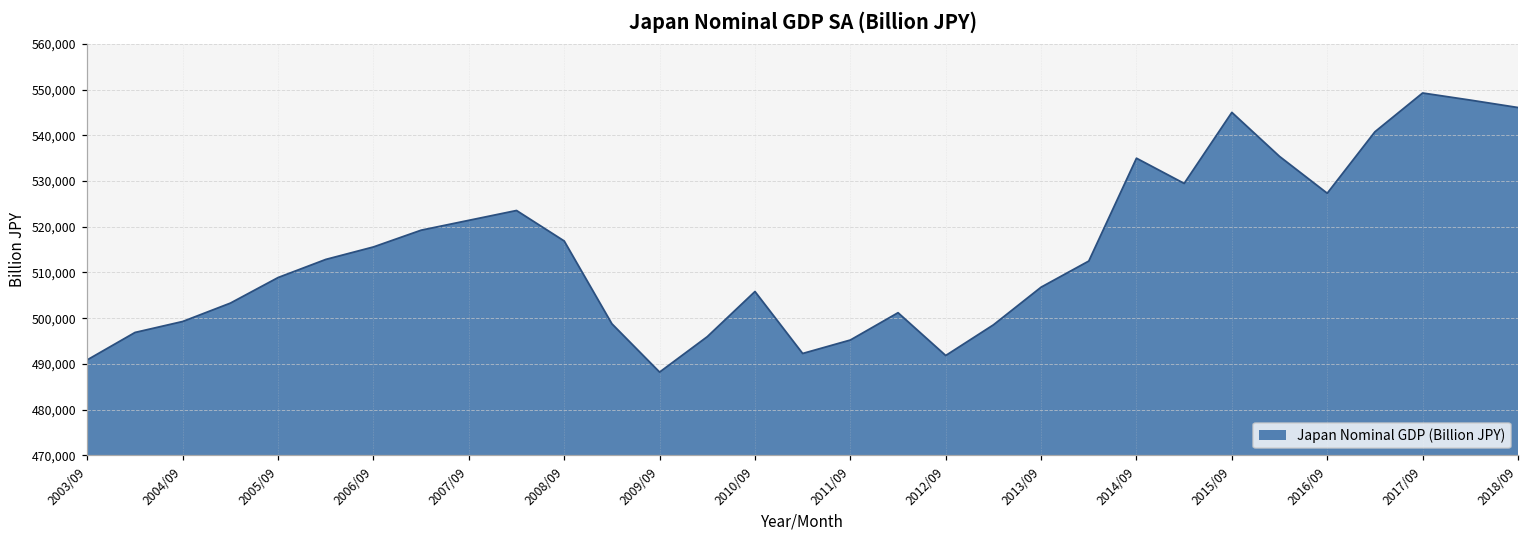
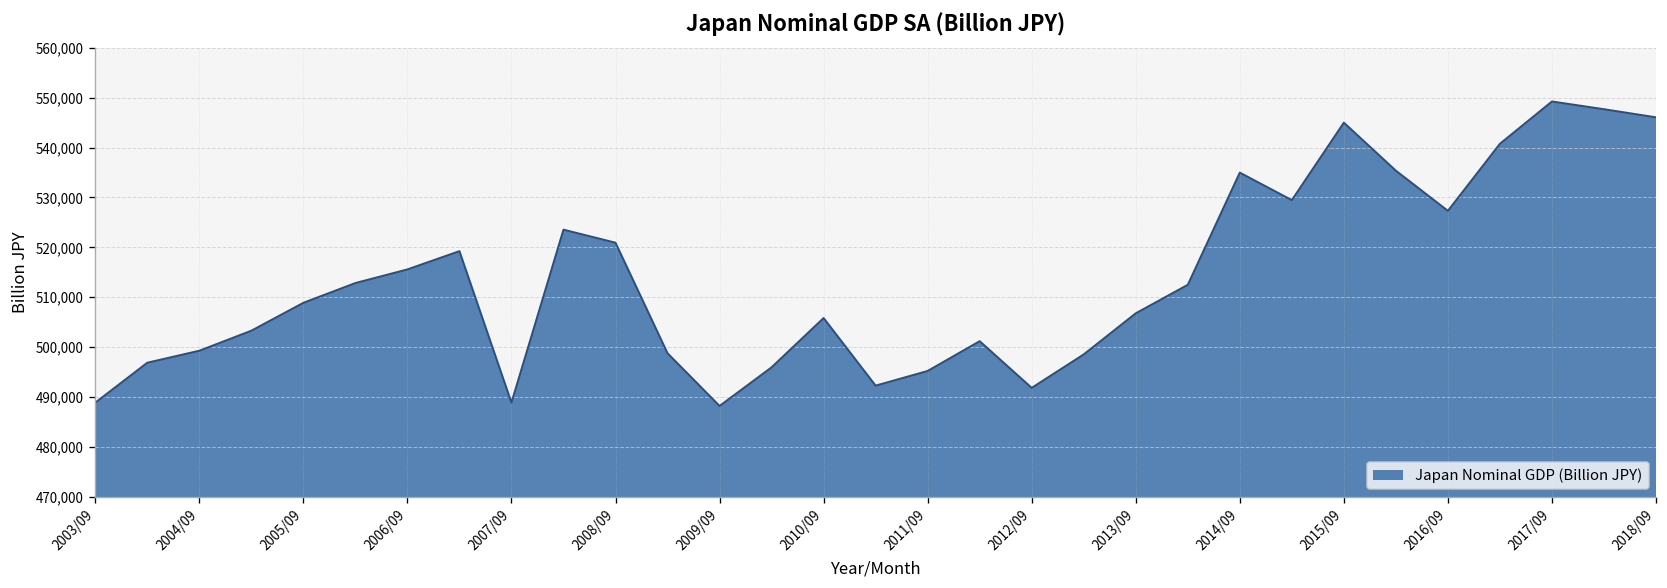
2003/09: 491,000 -> 489,000
2007/09: 521,000 -> 489,000
2008/09: 517,000 -> 521,000
